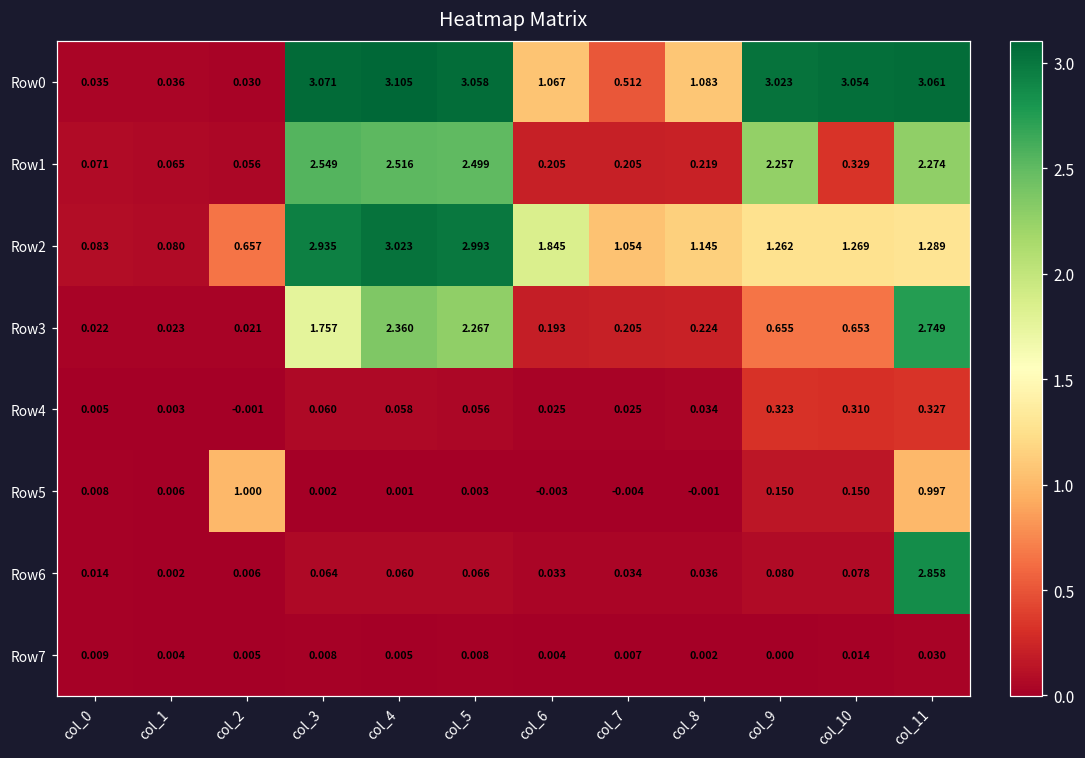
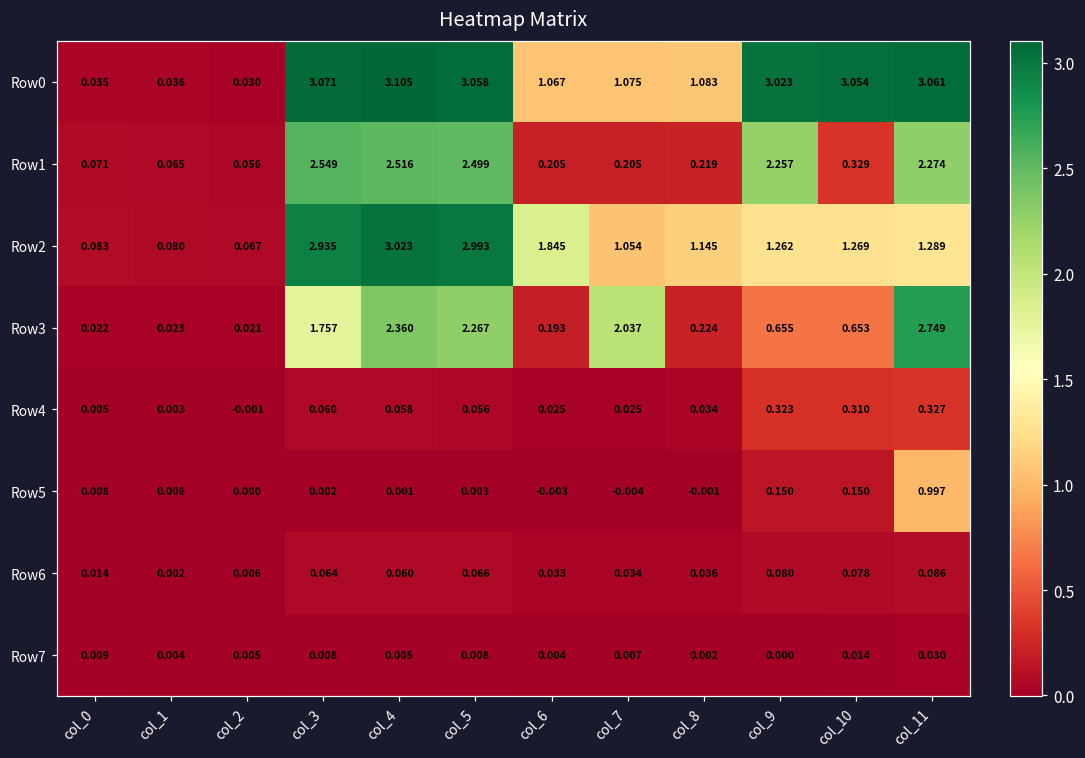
Row0, col_7: 0.512 -> 1.075
Row2, col_2: 0.657 -> 0.067
Row3, col_7: 0.205 -> 2.037
Row5, col_2: 1.000 -> 0.000
Row6, col_11: 2.858 -> 0.086
